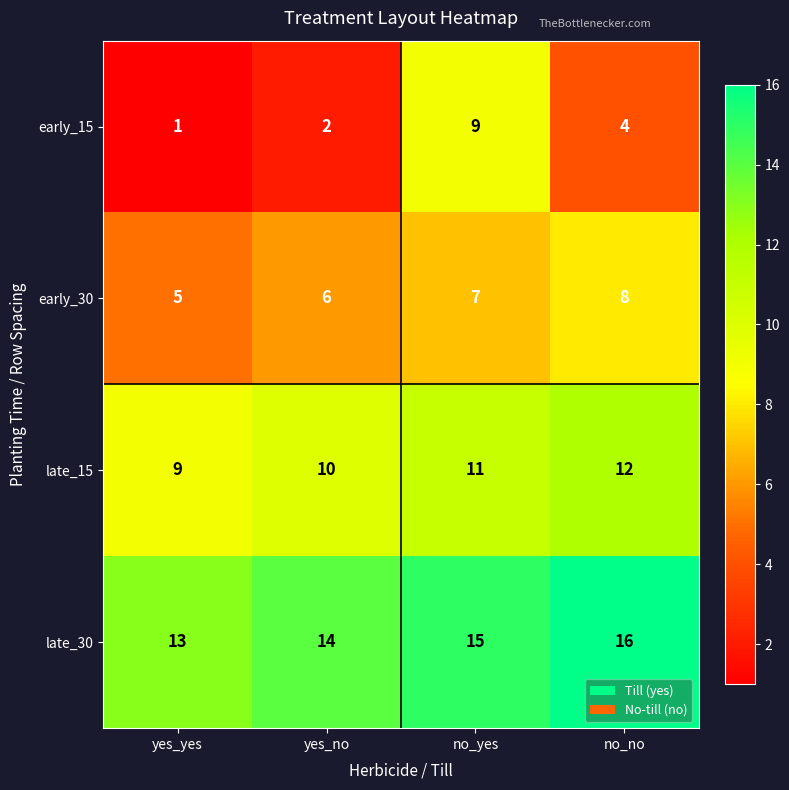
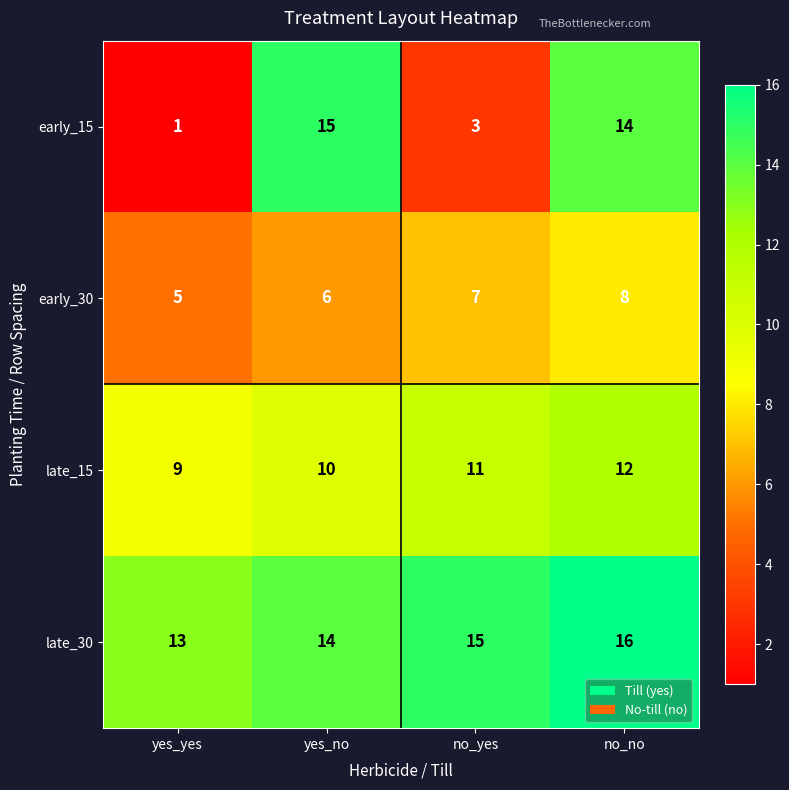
early_15, yes_no: 2 -> 15
early_15, no_yes: 9 -> 3
early_15, no_no: 4 -> 14
